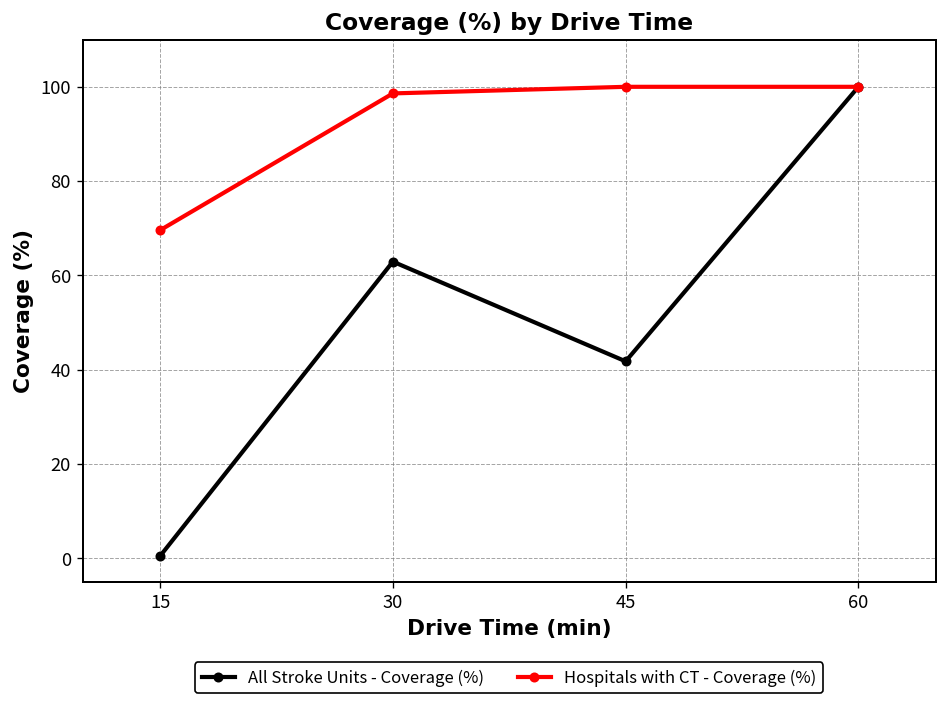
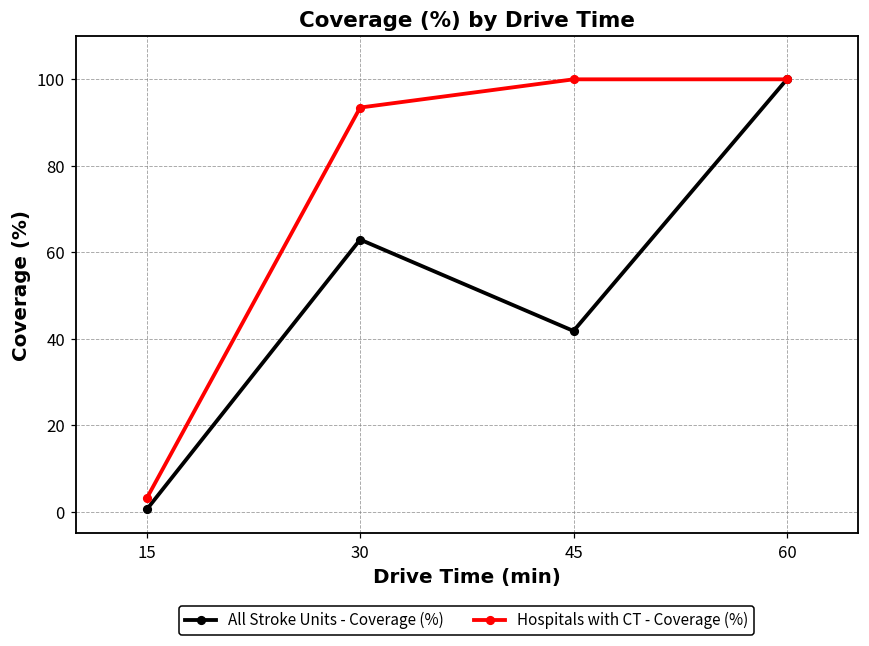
Hospitals with CT - Coverage (%), 15: 70 -> 3
Hospitals with CT - Coverage (%), 30: 99 -> 93
